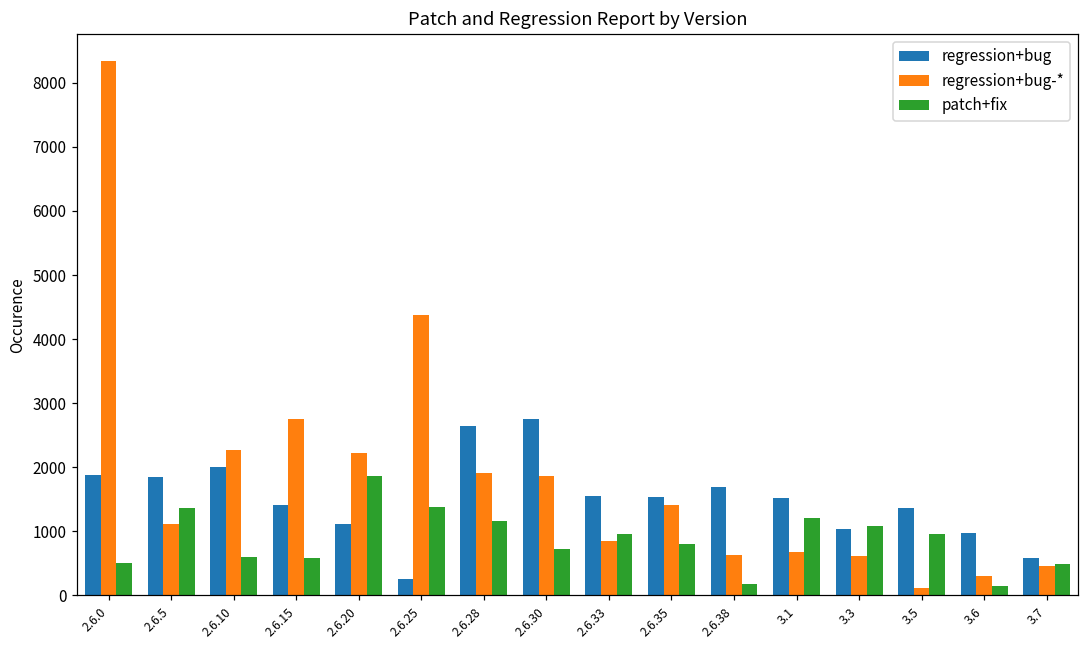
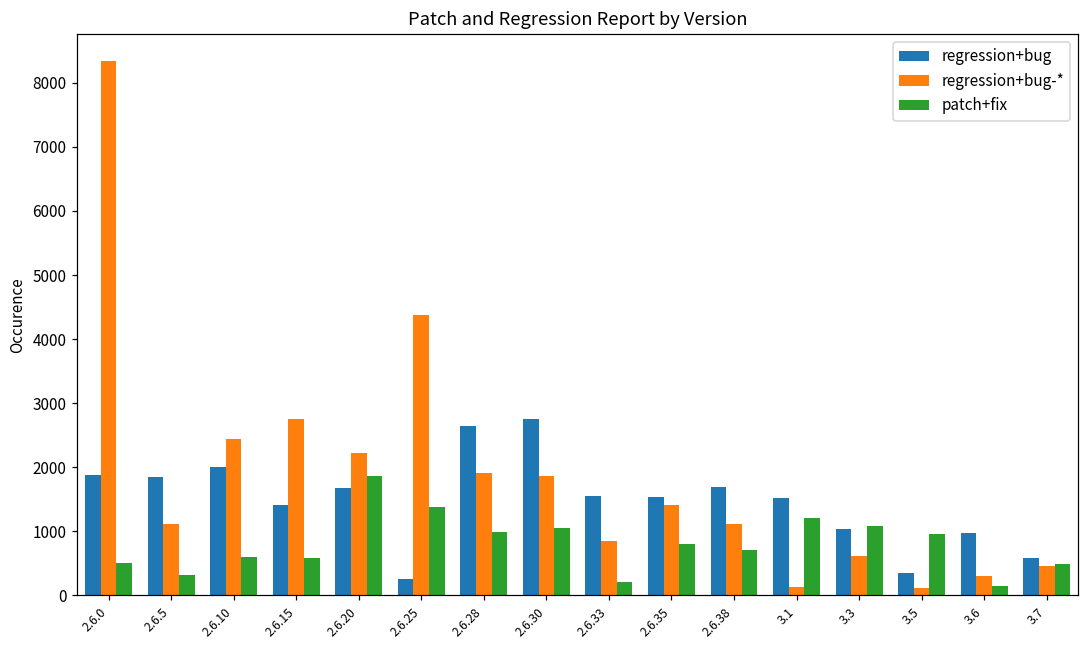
patch+fix, 2.6.5: 1400 -> 300
regression+bug-*, 2.6.10: 2300 -> 2400
regression+bug, 2.6.20: 1100 -> 1700
patch+fix, 2.6.28: 1200 -> 1000
patch+fix, 2.6.30: 700 -> 1000
patch+fix, 2.6.33: 1000 -> 200
regression+bug-*, 2.6.38: 600 -> 1100
patch+fix, 2.6.38: 200 -> 700
regression+bug-*, 3.1: 700 -> 100
regression+bug, 3.5: 1400 -> 400
